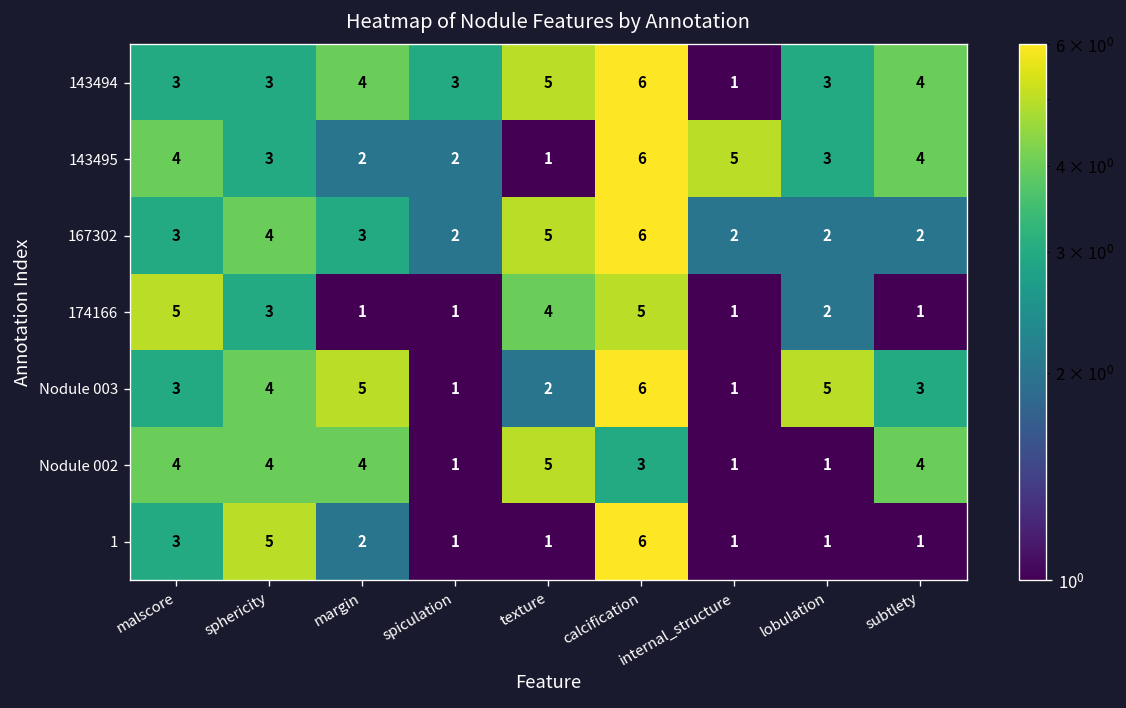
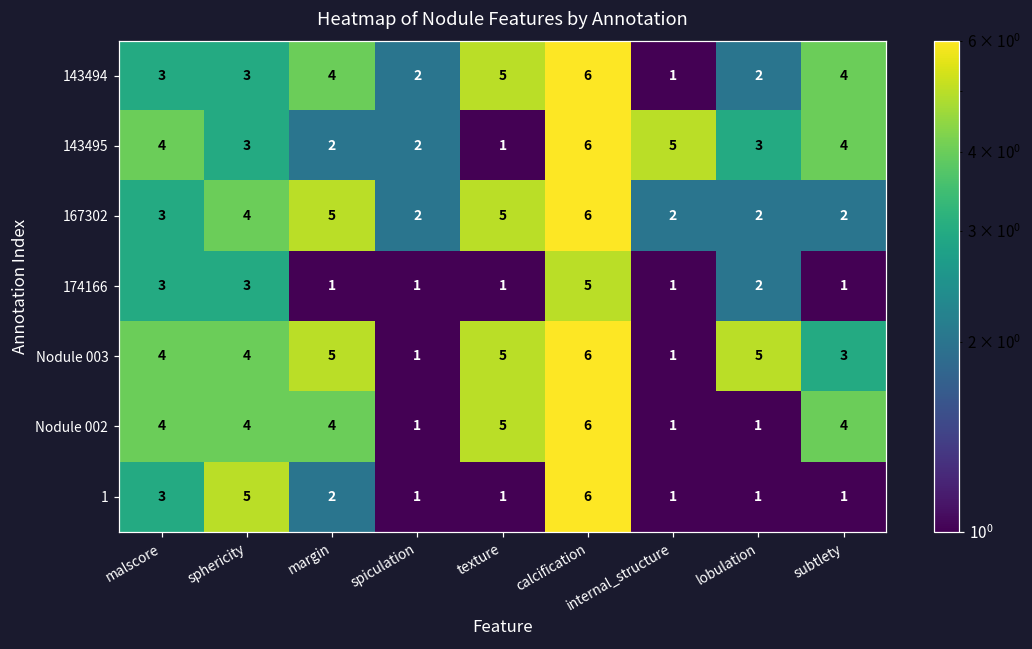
143494, spiculation: 3 -> 2
143494, lobulation: 3 -> 2
167302, margin: 3 -> 5
174166, malscore: 5 -> 3
174166, texture: 4 -> 1
Nodule 003, malscore: 3 -> 4
Nodule 003, texture: 2 -> 5
Nodule 002, calcification: 3 -> 6
